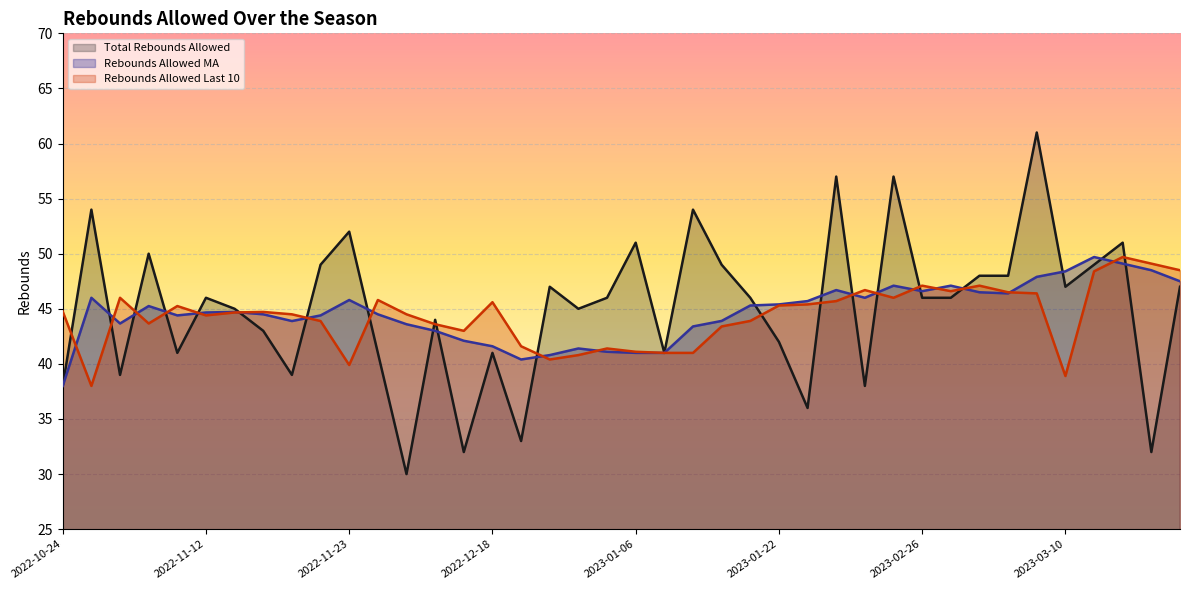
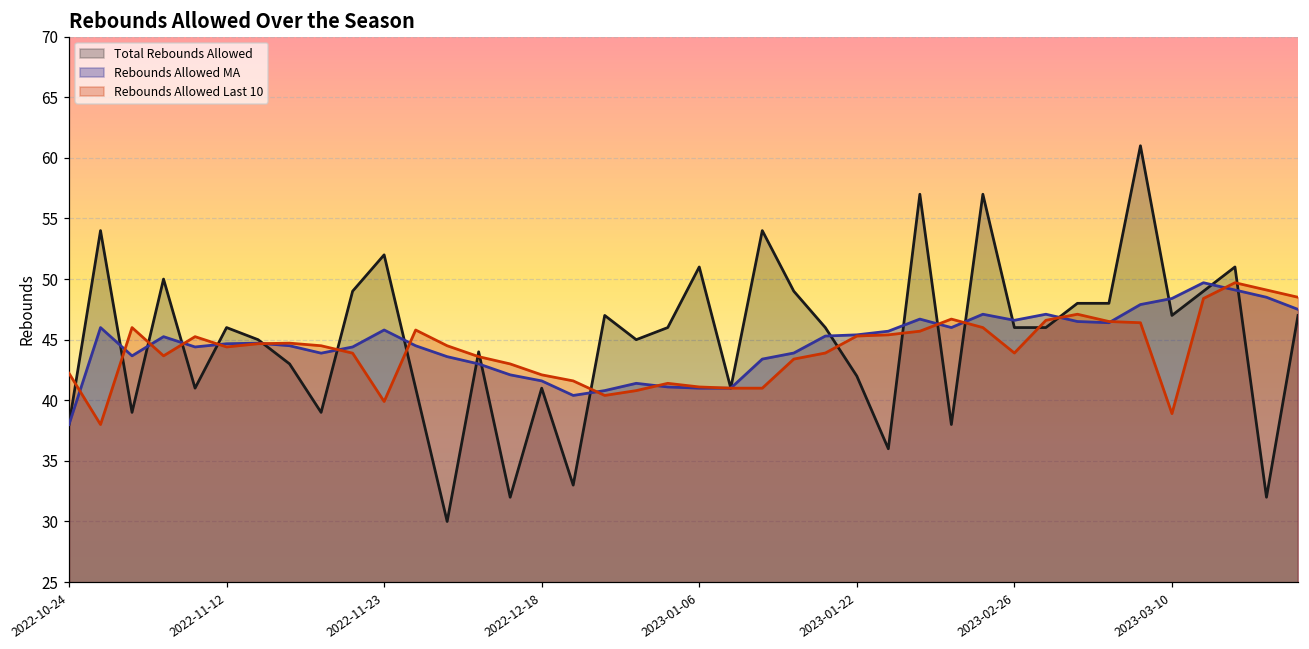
Rebounds Allowed Last 10, 2022-10-24: 44.8 -> 42.2
Rebounds Allowed Last 10, 2022-12-18: 45.6 -> 42.1
Rebounds Allowed Last 10, 2023-02-26: 47.1 -> 43.9
